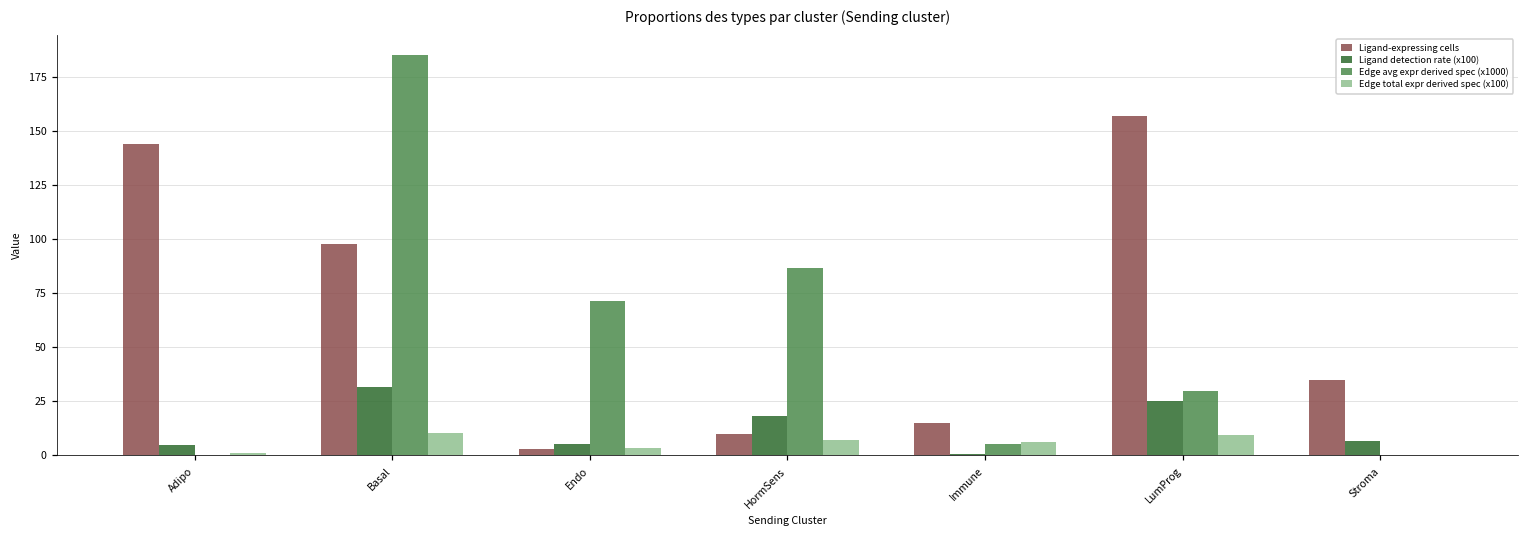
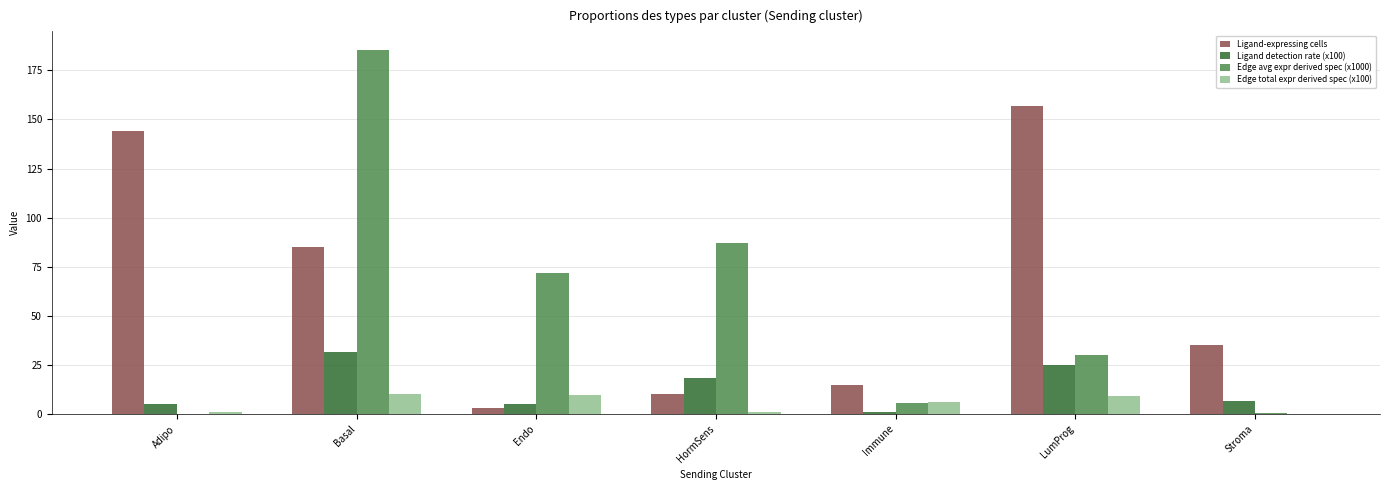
Ligand-expressing cells, Basal: 98 -> 85
Edge total expr derived spec (x100), Endo: 3 -> 10
Edge total expr derived spec (x100), HormSens: 7 -> 1
